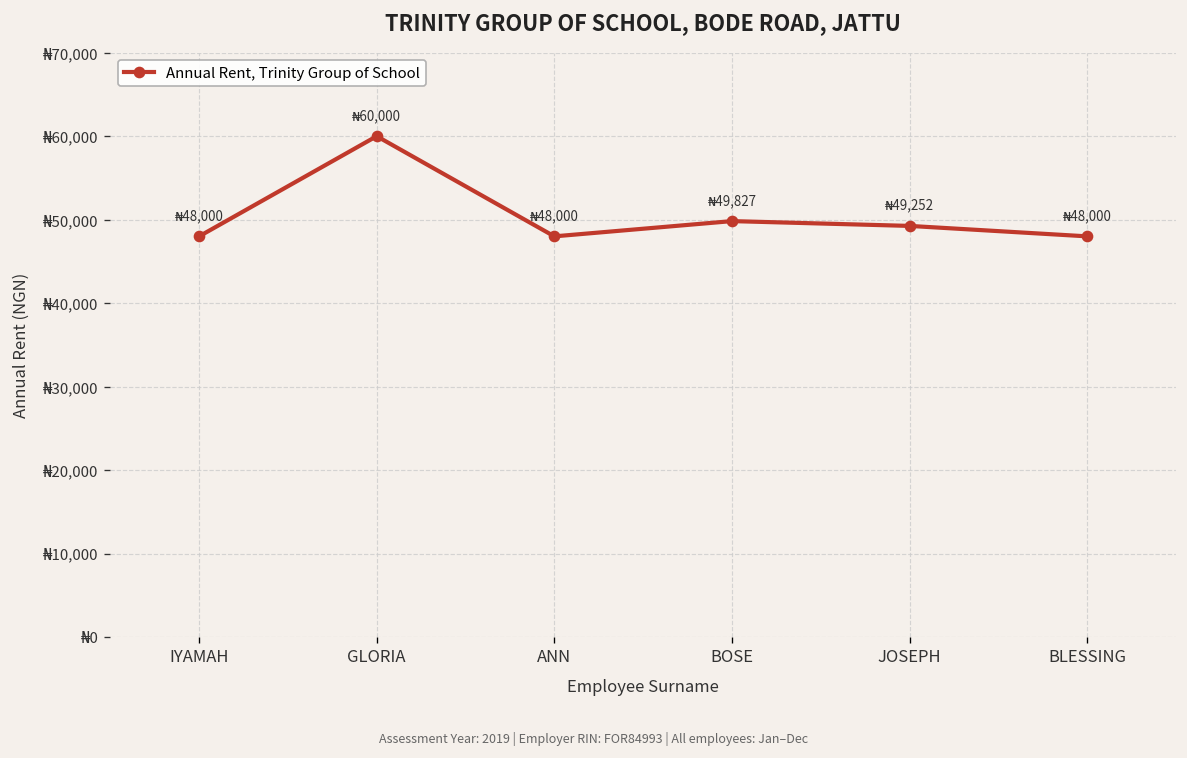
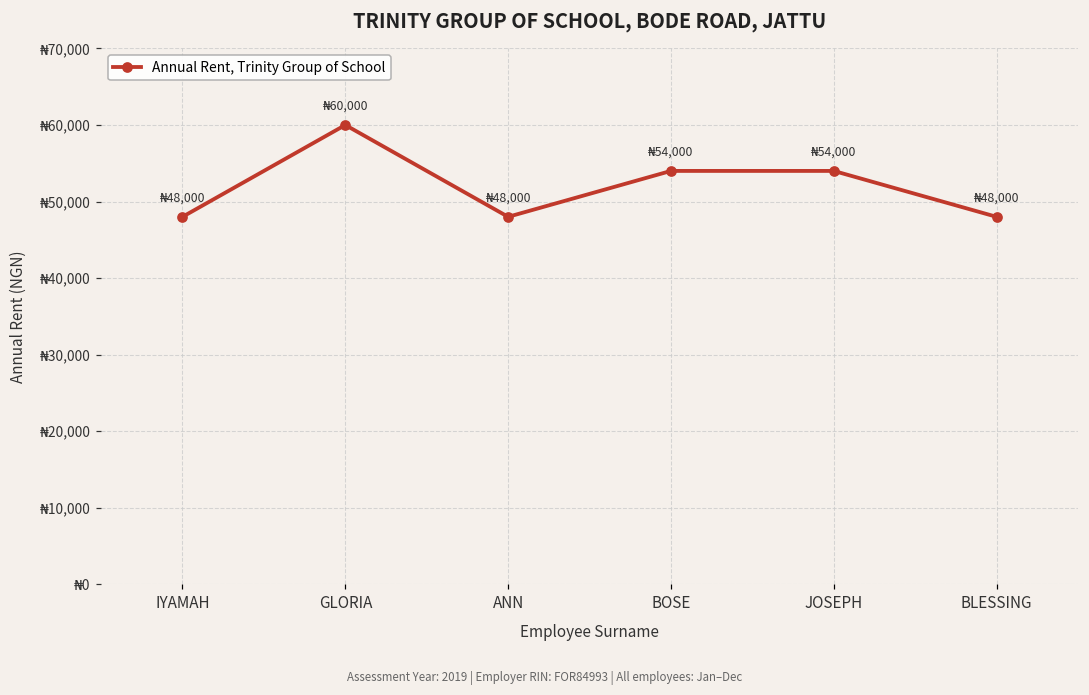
BOSE: 49,827 -> 54,000
JOSEPH: 49,252 -> 54,000
